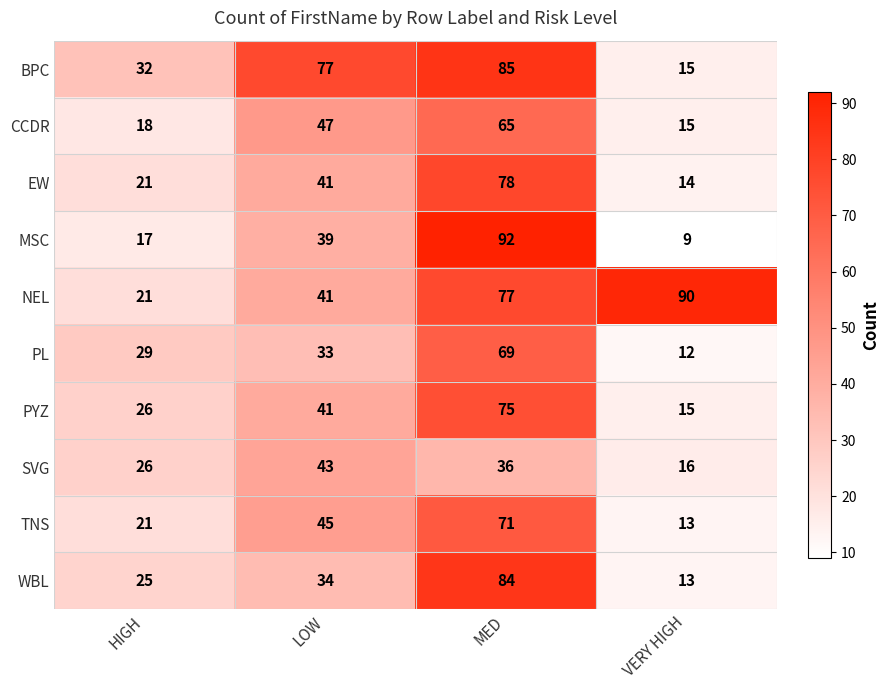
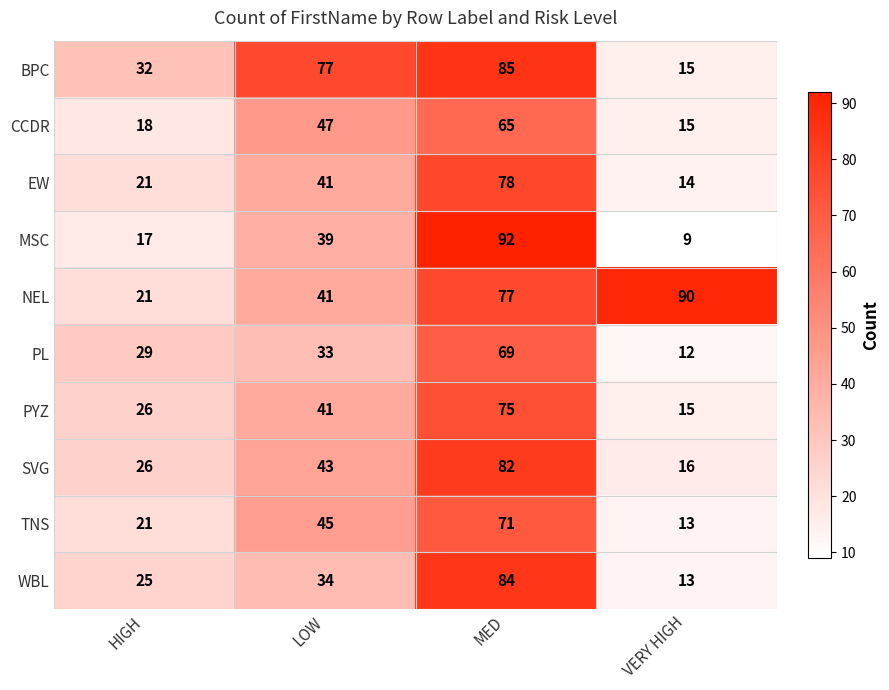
SVG, MED: 36 -> 82
